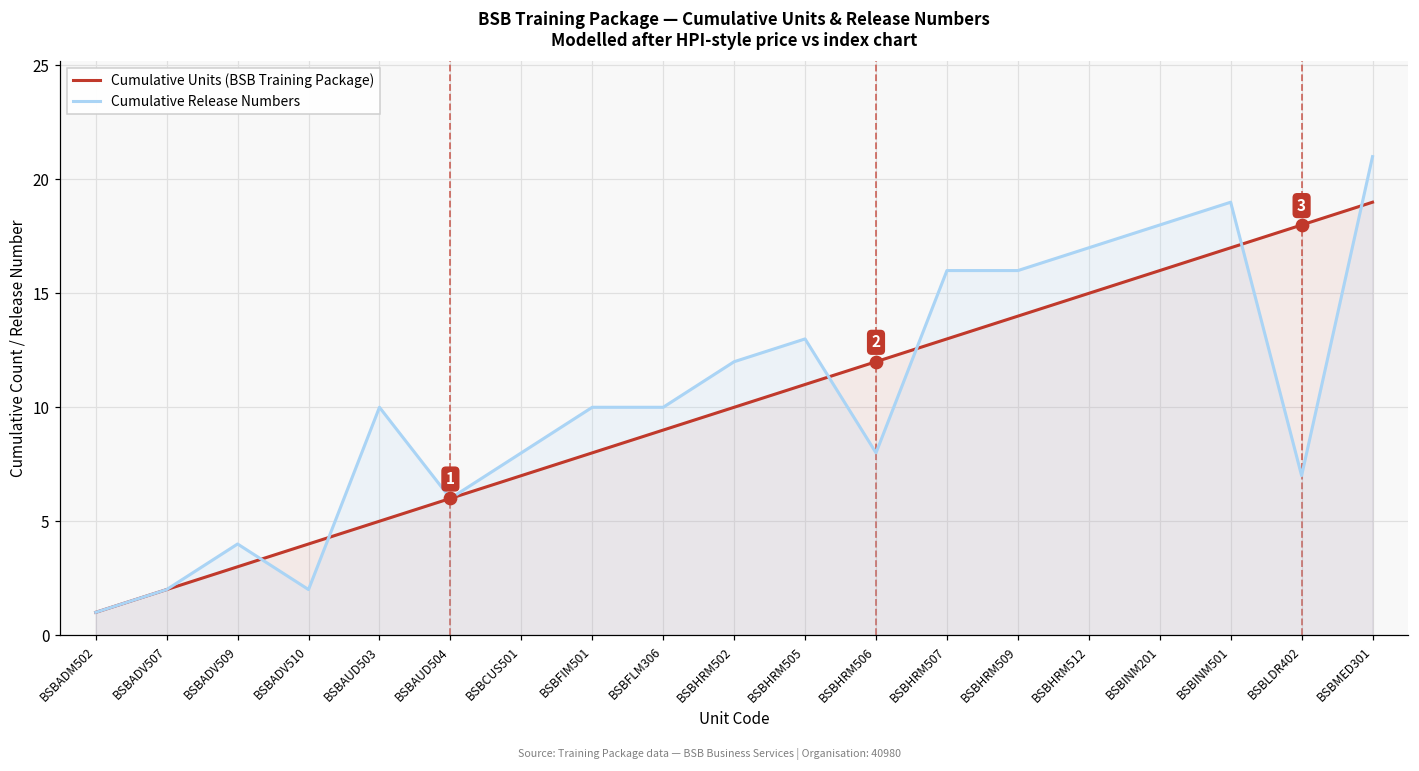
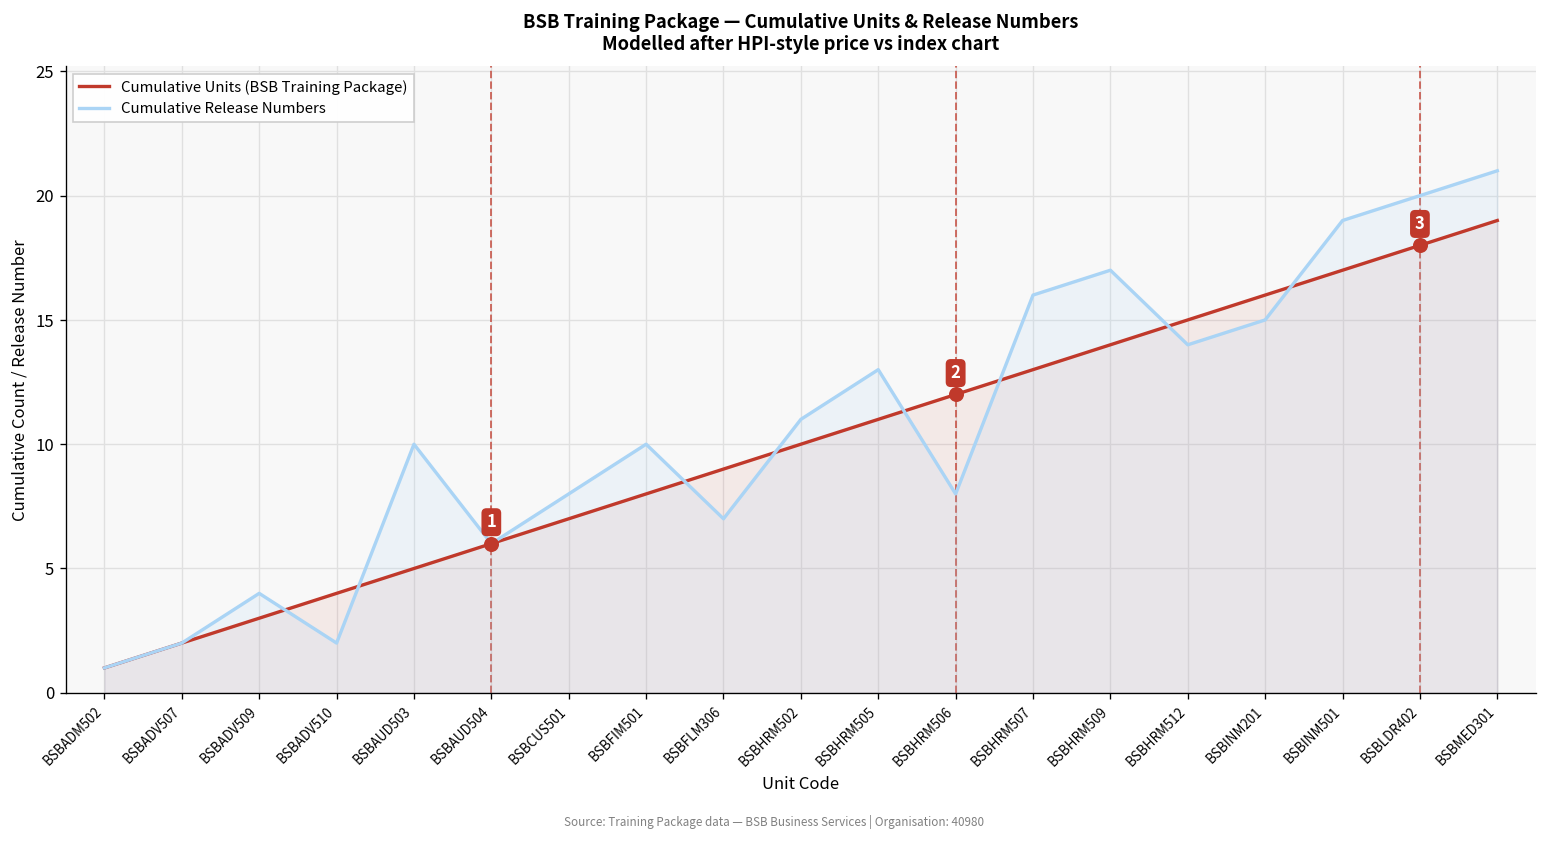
Cumulative Release Numbers, BSBFLM306: 10 -> 7
Cumulative Release Numbers, BSBHRM502: 12 -> 11
Cumulative Release Numbers, BSBHRM509: 16 -> 17
Cumulative Release Numbers, BSBHRM512: 17 -> 14
Cumulative Release Numbers, BSBINM201: 18 -> 15
Cumulative Release Numbers, BSBLDR402: 7 -> 20
